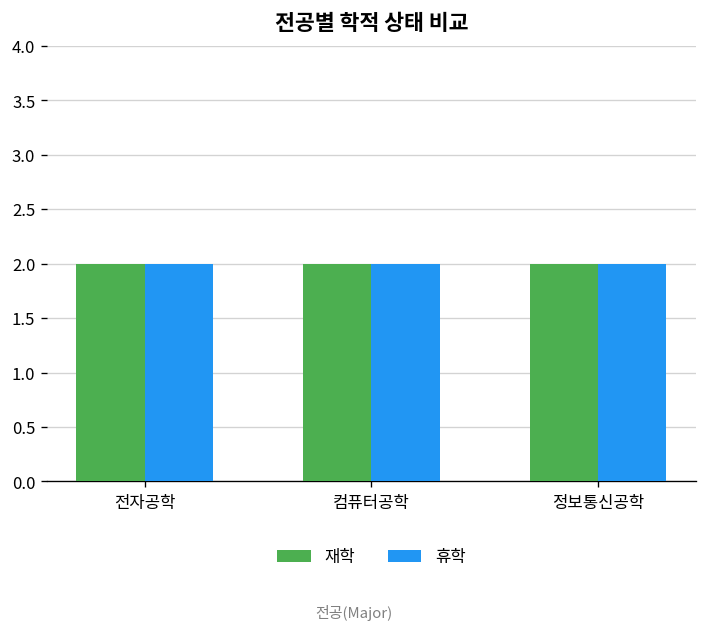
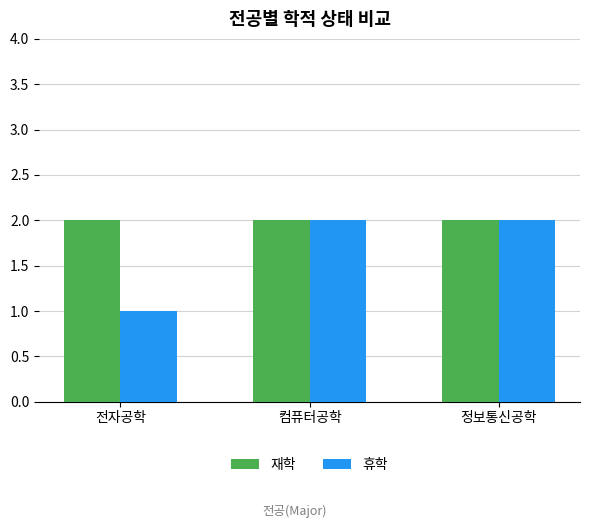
휴학, 전자공학: 2 -> 1
